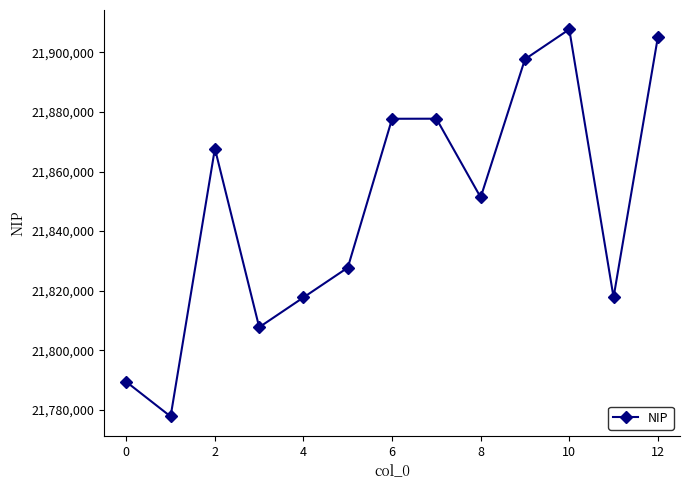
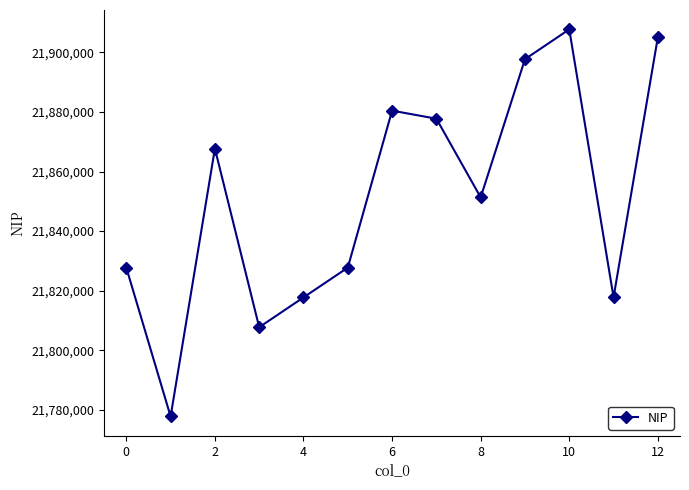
0: 21,789,000 -> 21,828,000
6: 21,878,000 -> 21,880,000
